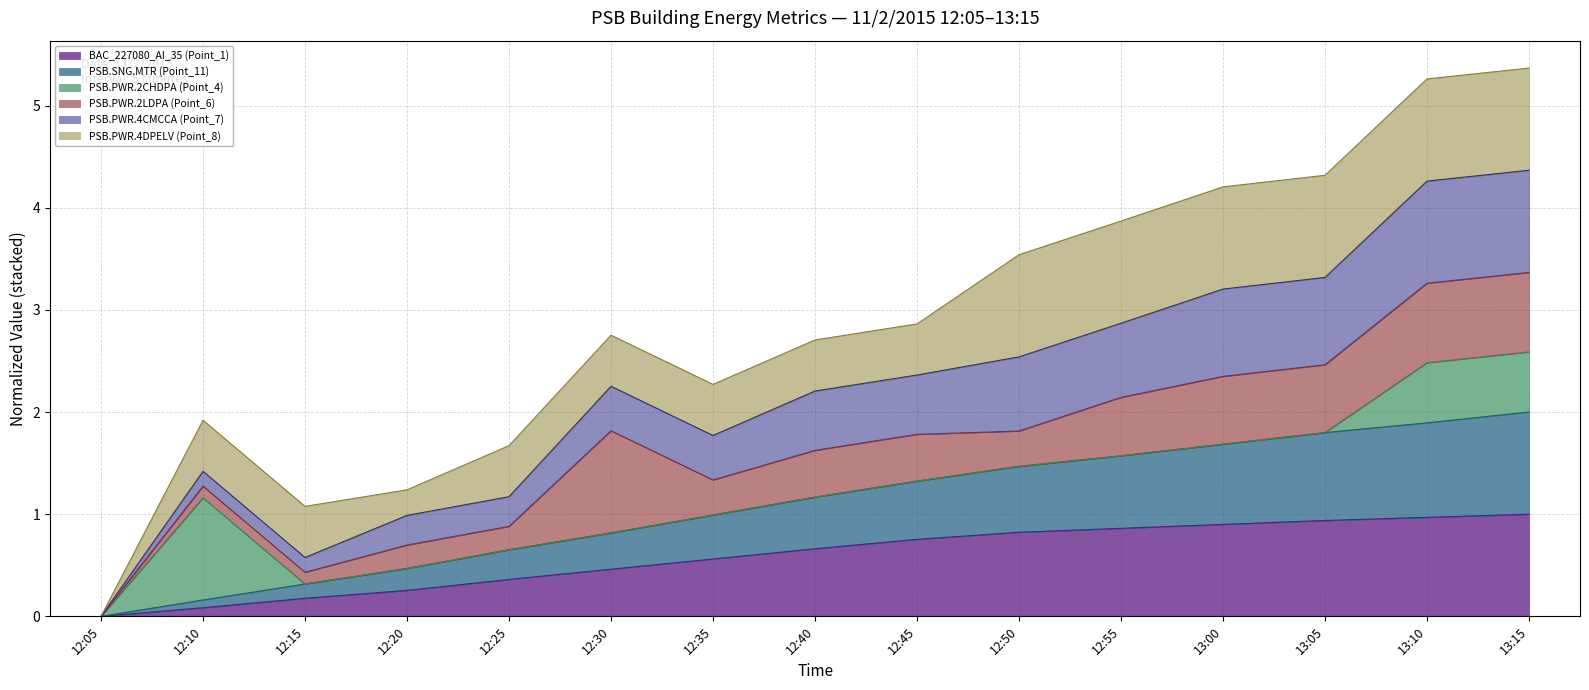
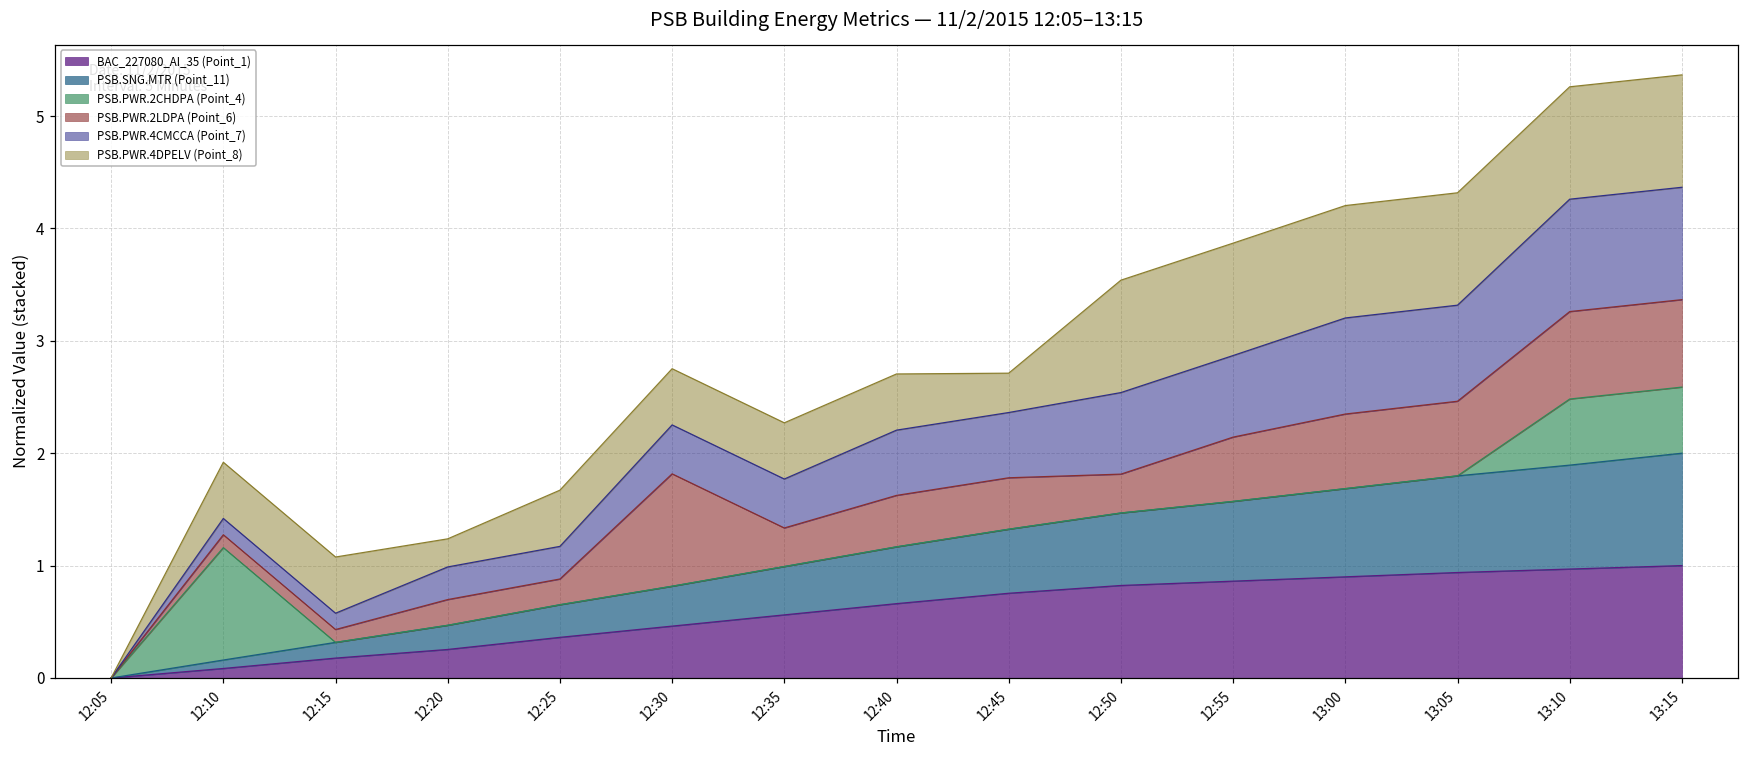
PSB.PWR.4DPELV (Point_8), 12:45: 0.50 -> 0.35
